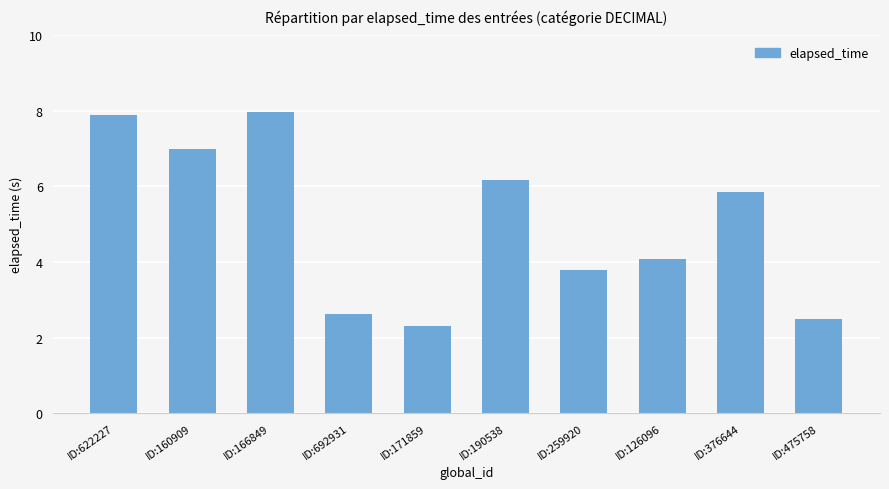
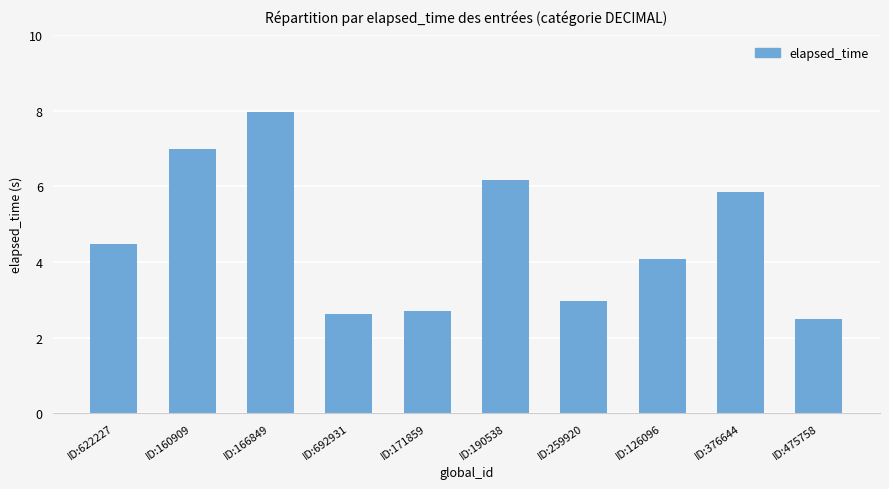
ID:622227: 7.9 -> 4.5
ID:171859: 2.3 -> 2.7
ID:259920: 3.8 -> 3.0
